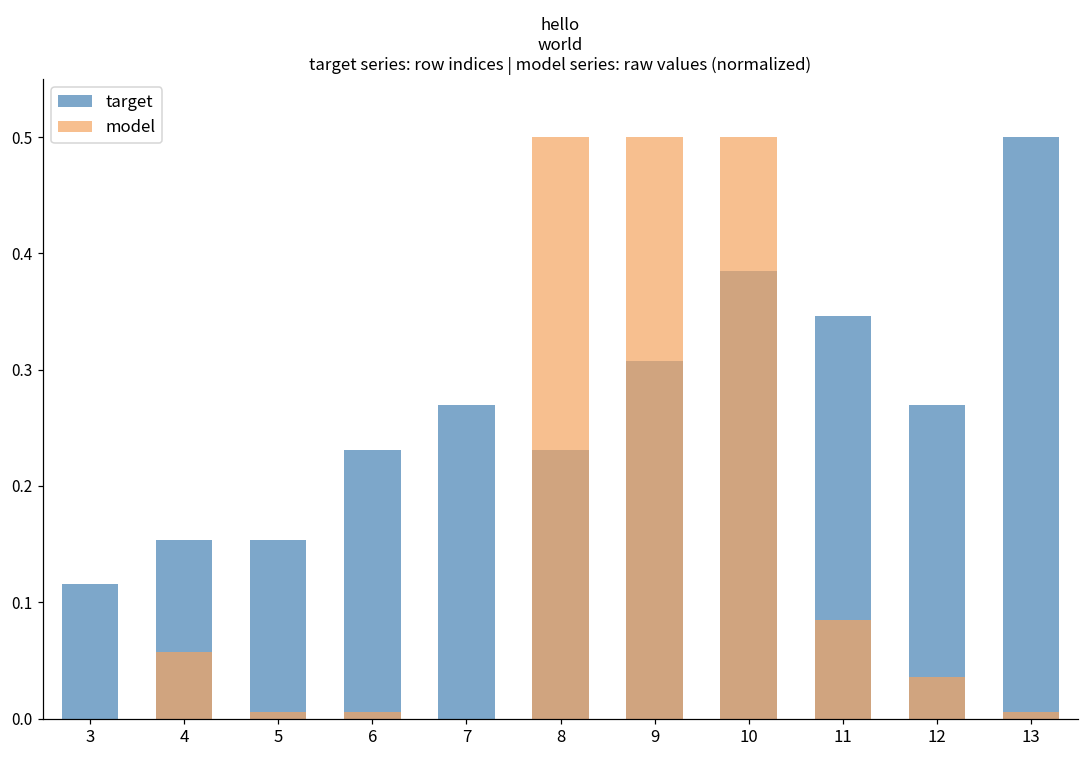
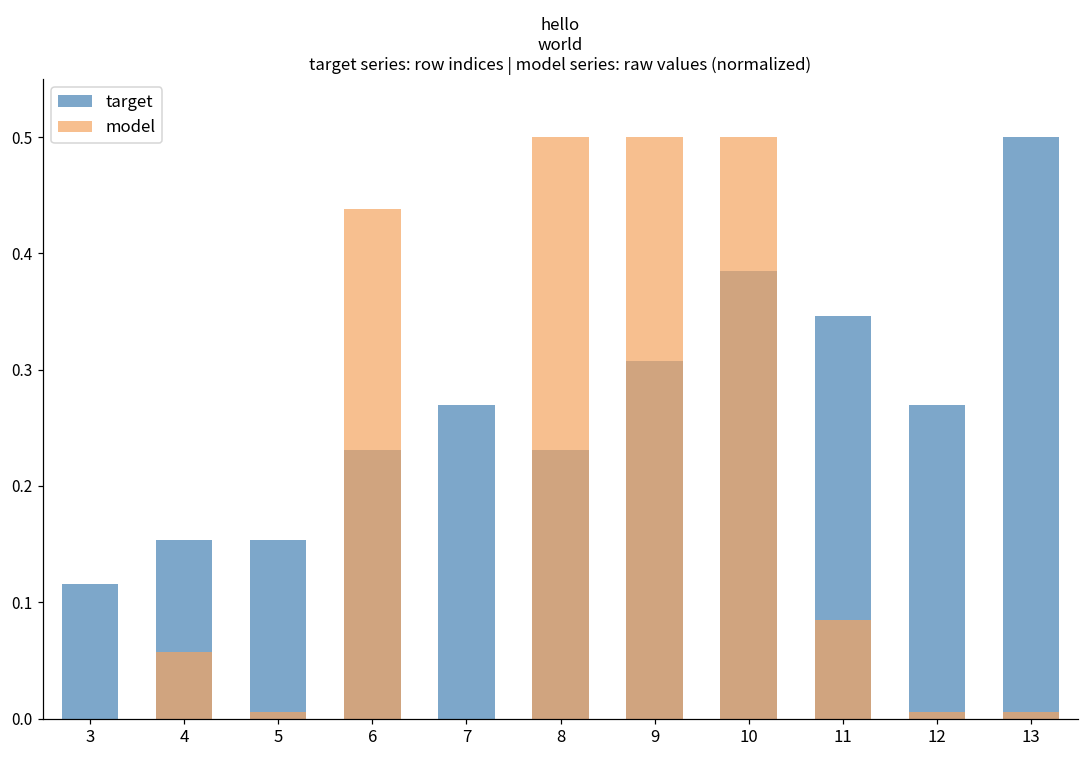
model, 6: 0.005 -> 0.438
model, 12: 0.036 -> 0.005
